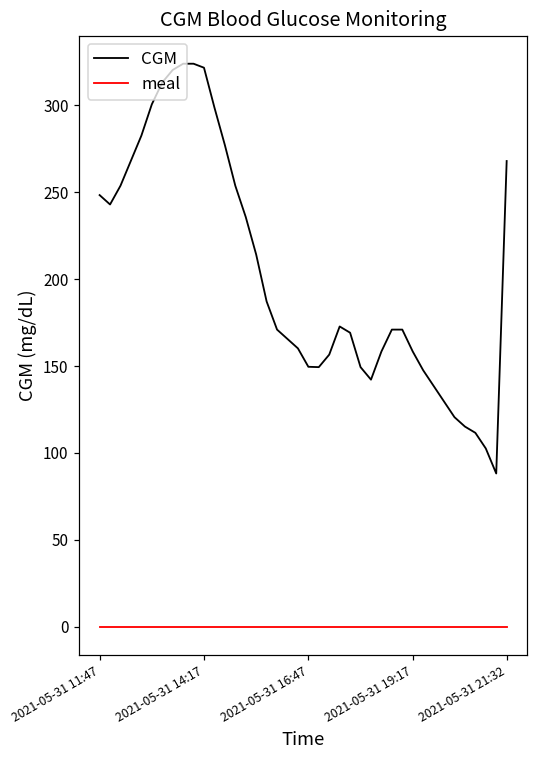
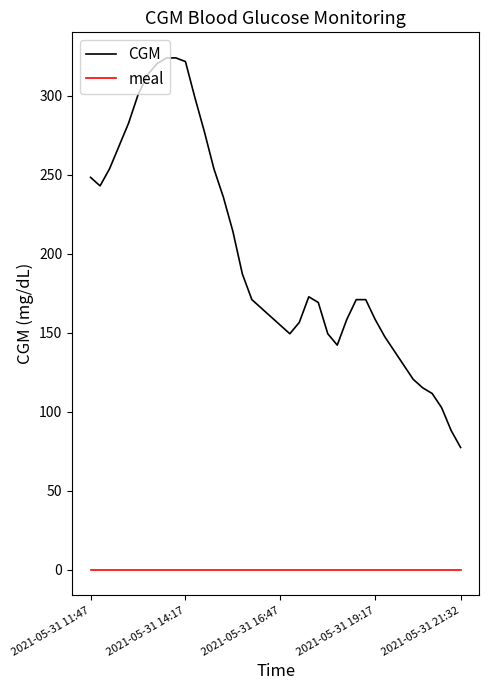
CGM, 2021-05-31 16:47: 150 -> 155
CGM, 2021-05-31 21:32: 268 -> 77
